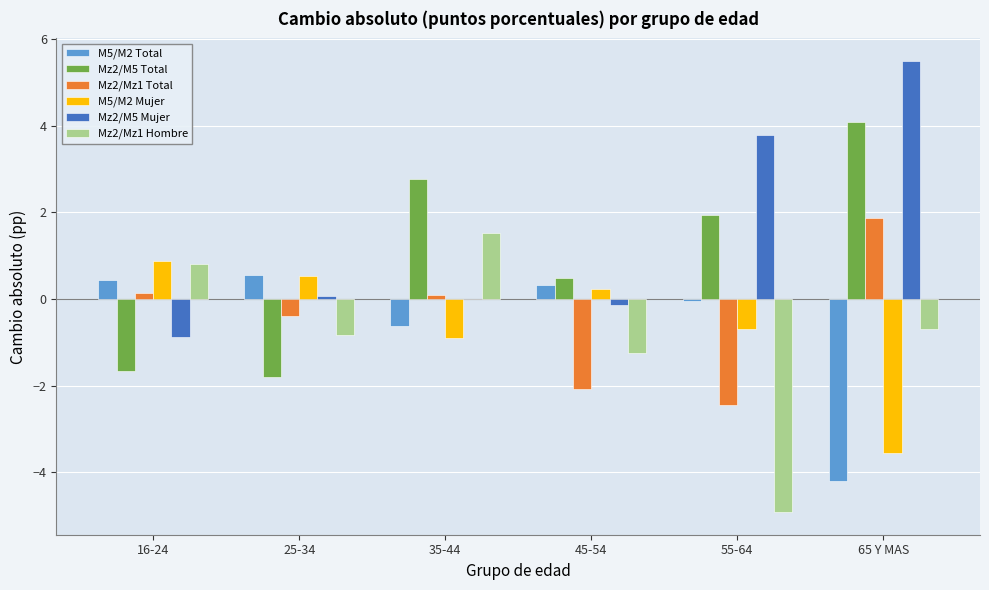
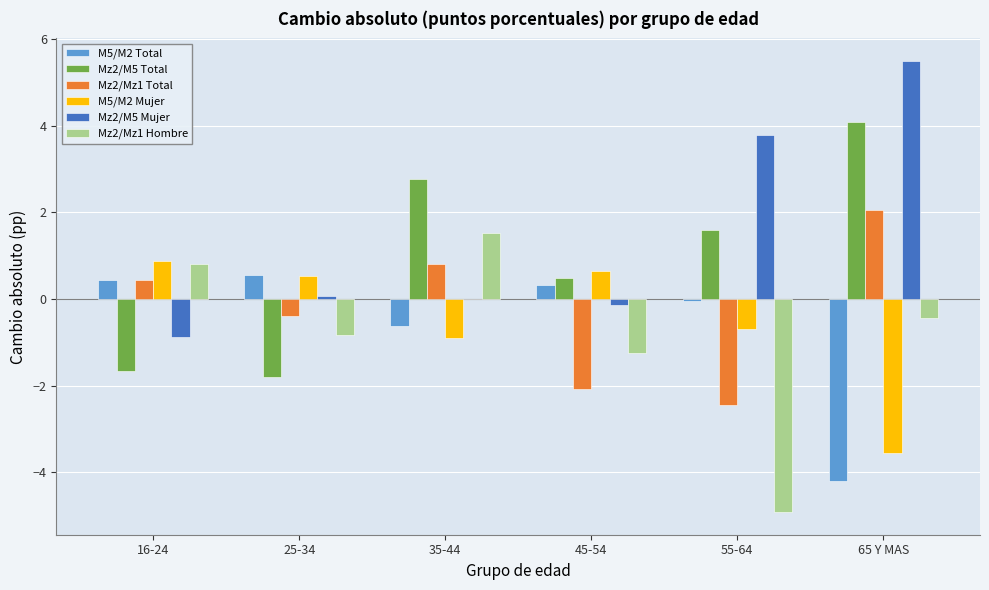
Mz2/Mz1 Total, 16-24: 0.1 -> 0.4
Mz2/Mz1 Total, 35-44: 0.1 -> 0.8
M5/M2 Mujer, 45-54: 0.2 -> 0.6
Mz2/M5 Total, 55-64: 1.9 -> 1.6
Mz2/Mz1 Total, 65 Y MAS: 1.9 -> 2.1
Mz2/Mz1 Hombre, 65 Y MAS: -0.7 -> -0.4
